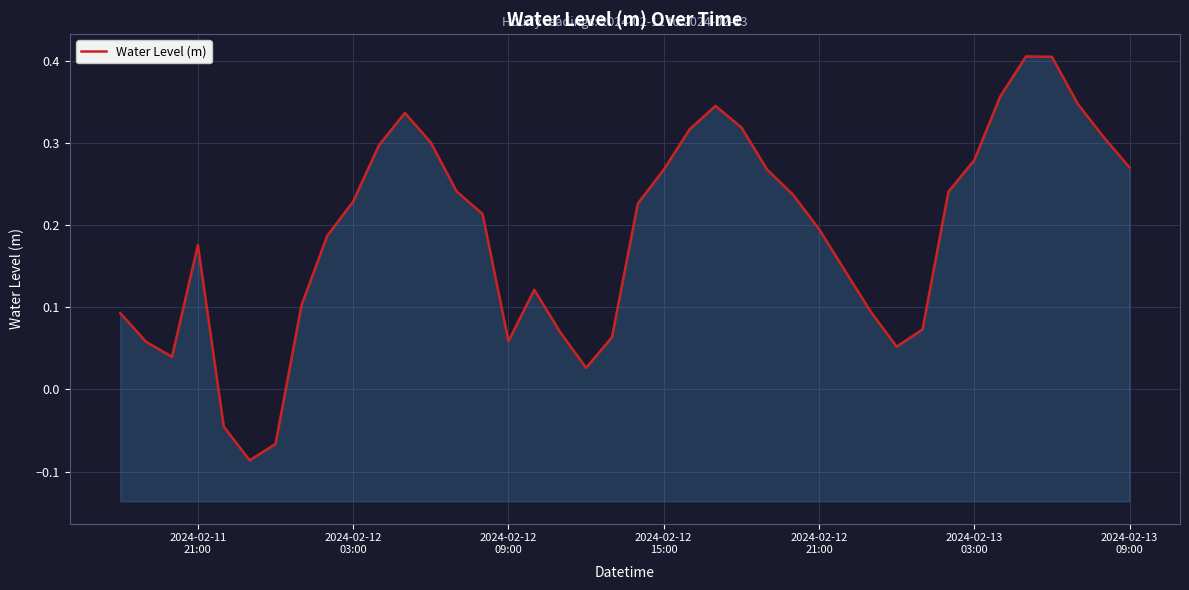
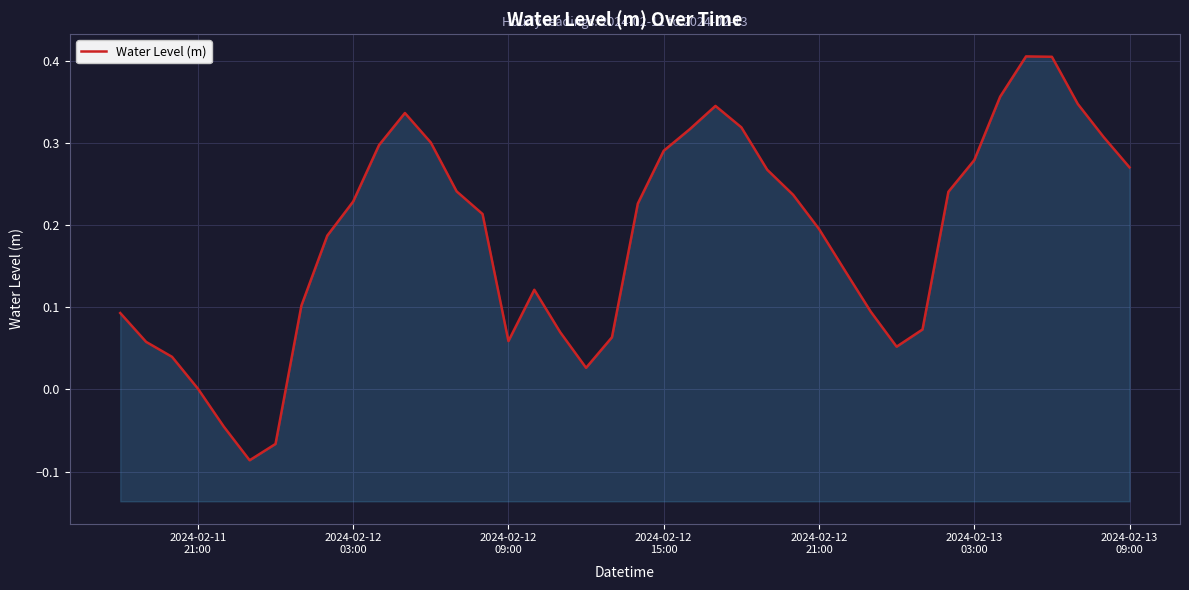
2024-02-11 21:00: 0.18 -> 0.00
2024-02-12 15:00: 0.27 -> 0.29
